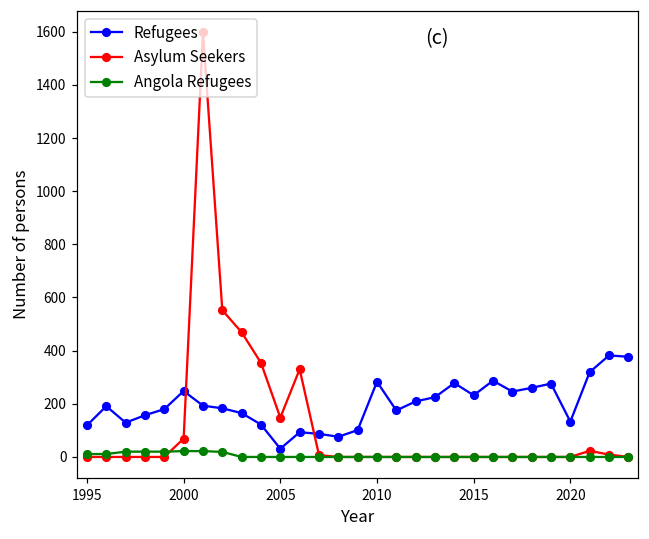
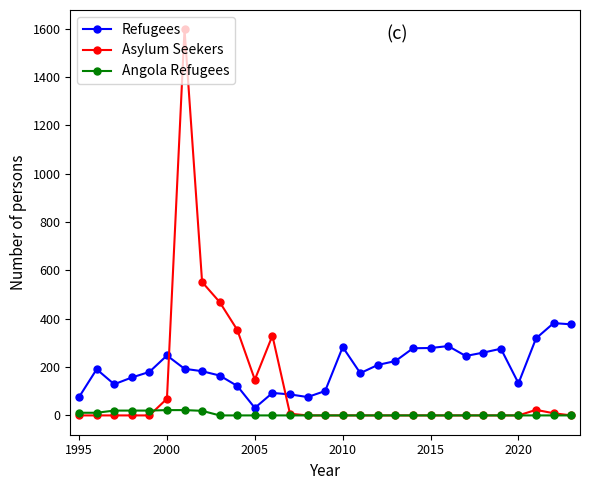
Refugees, 1995: 120 -> 80
Refugees, 2015: 230 -> 280
